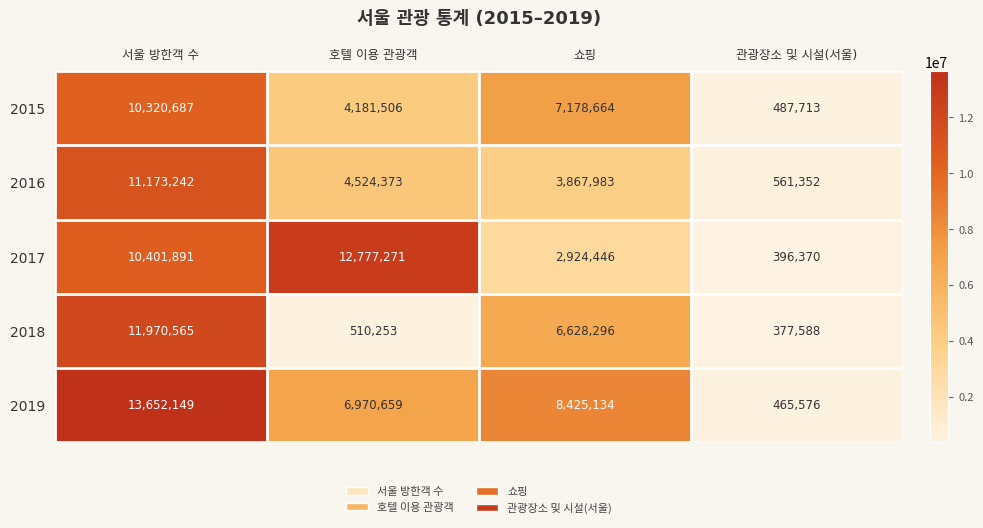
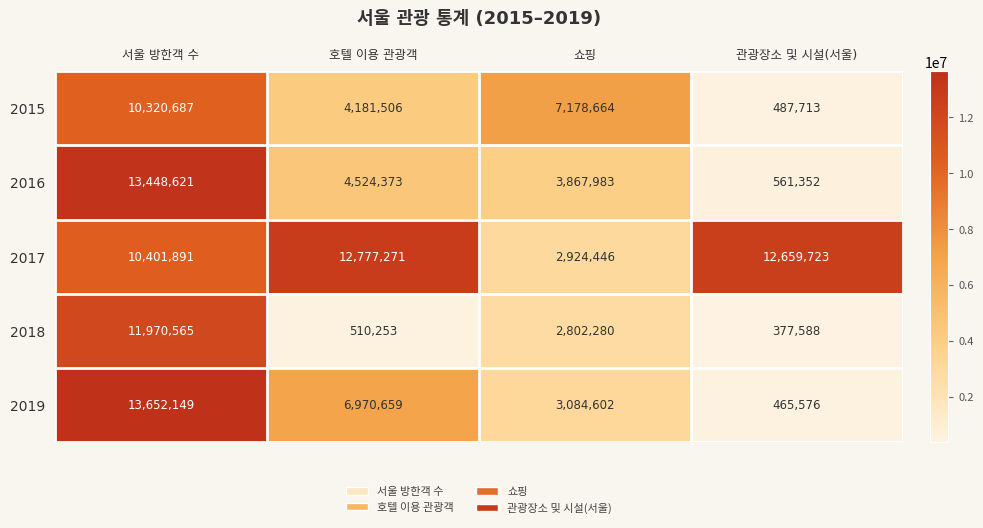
2016, 서울 방한객 수: 11,173,242 -> 13,448,621
2017, 관광장소 및 시설(서울): 396,370 -> 12,659,723
2018, 쇼핑: 6,628,296 -> 2,802,280
2019, 쇼핑: 8,425,134 -> 3,084,602
